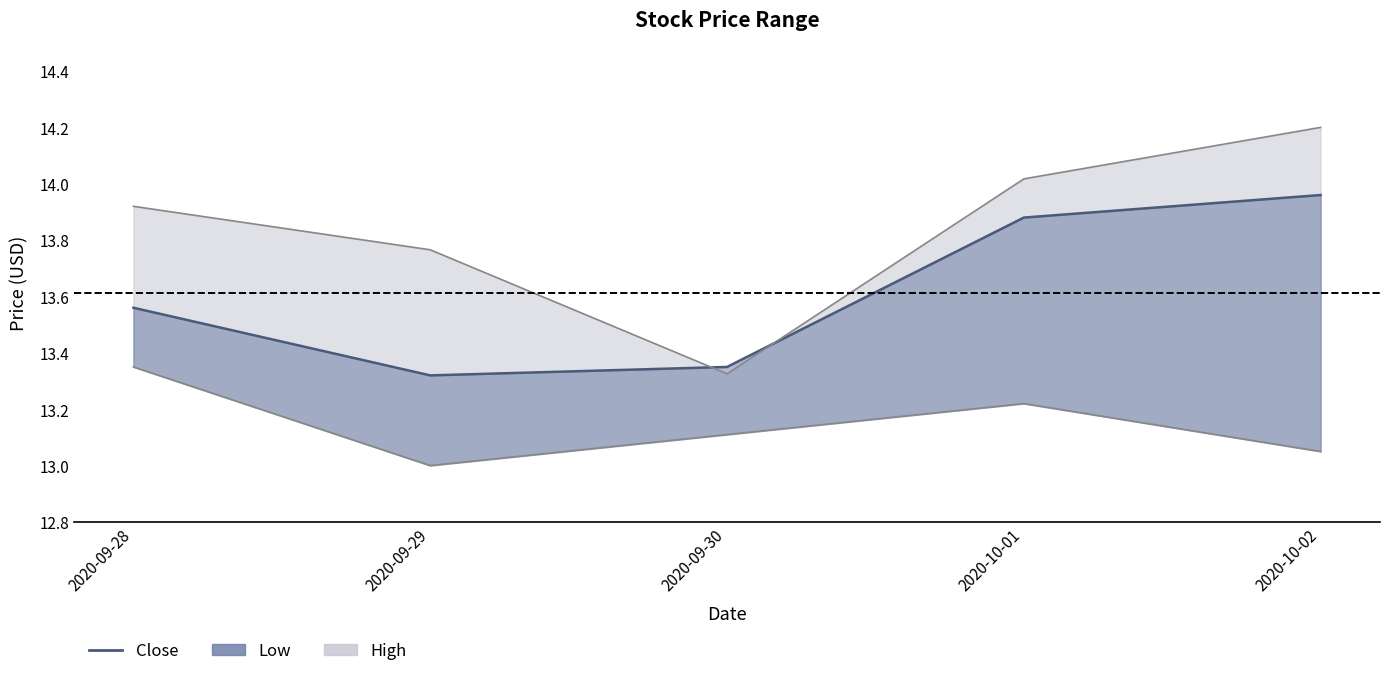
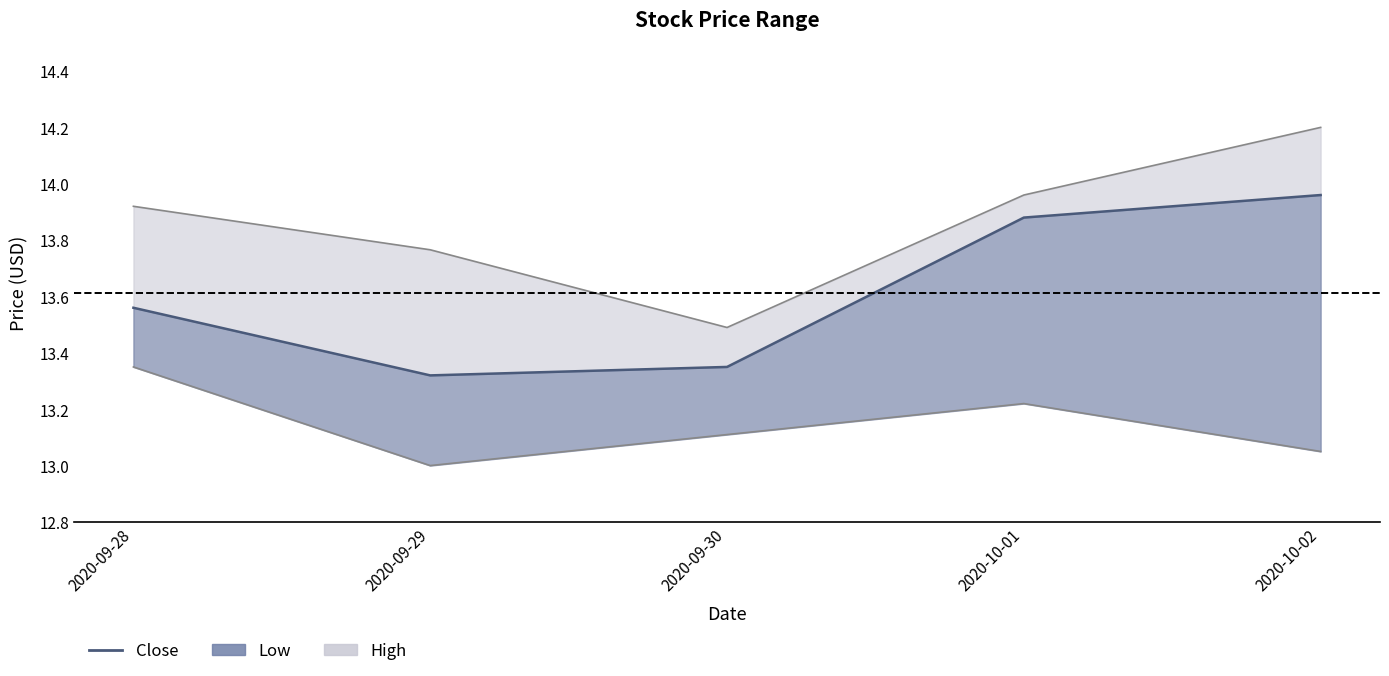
High, 2020-09-30: 13.33 -> 13.49
High, 2020-10-01: 14.02 -> 13.96
